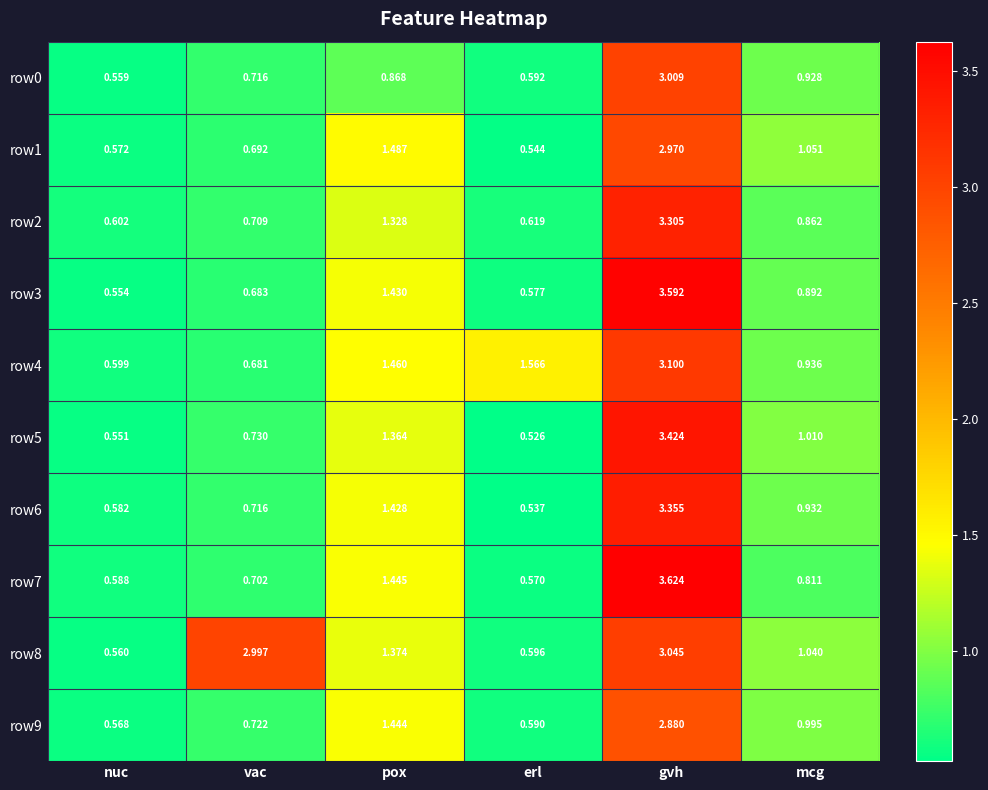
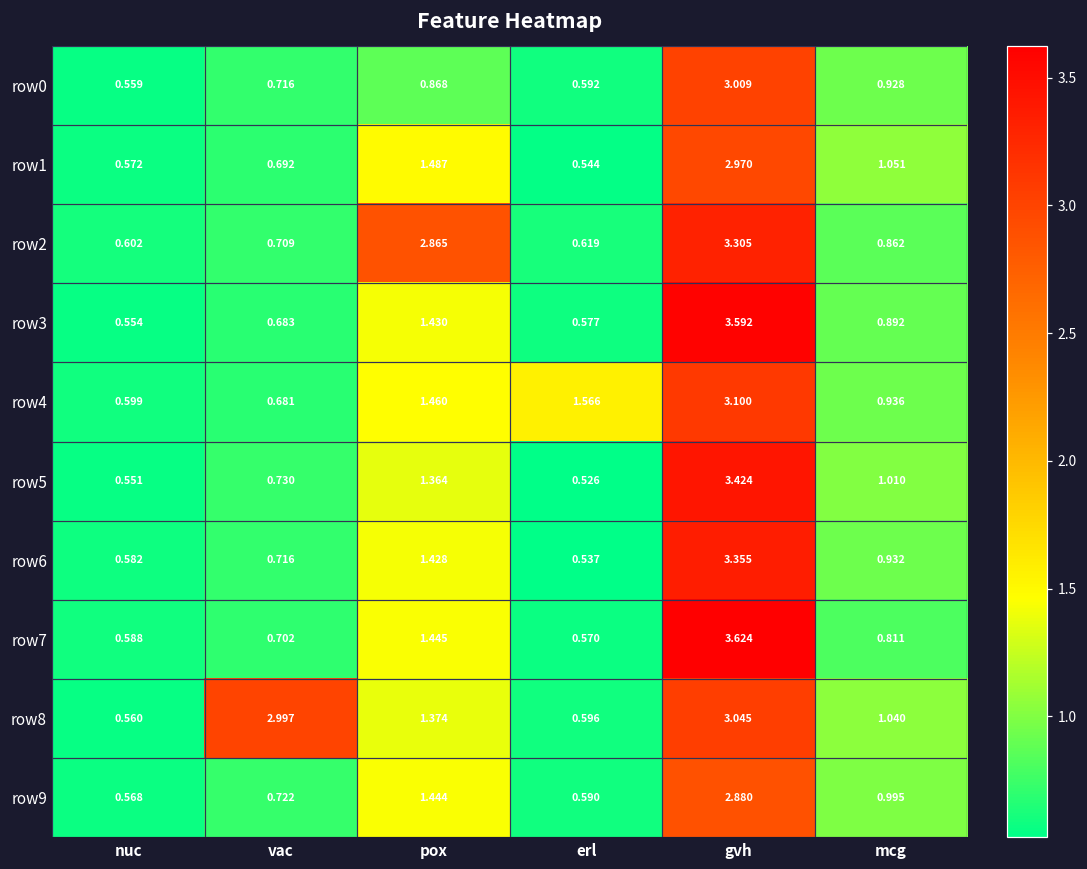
row2, pox: 1.328 -> 2.865
